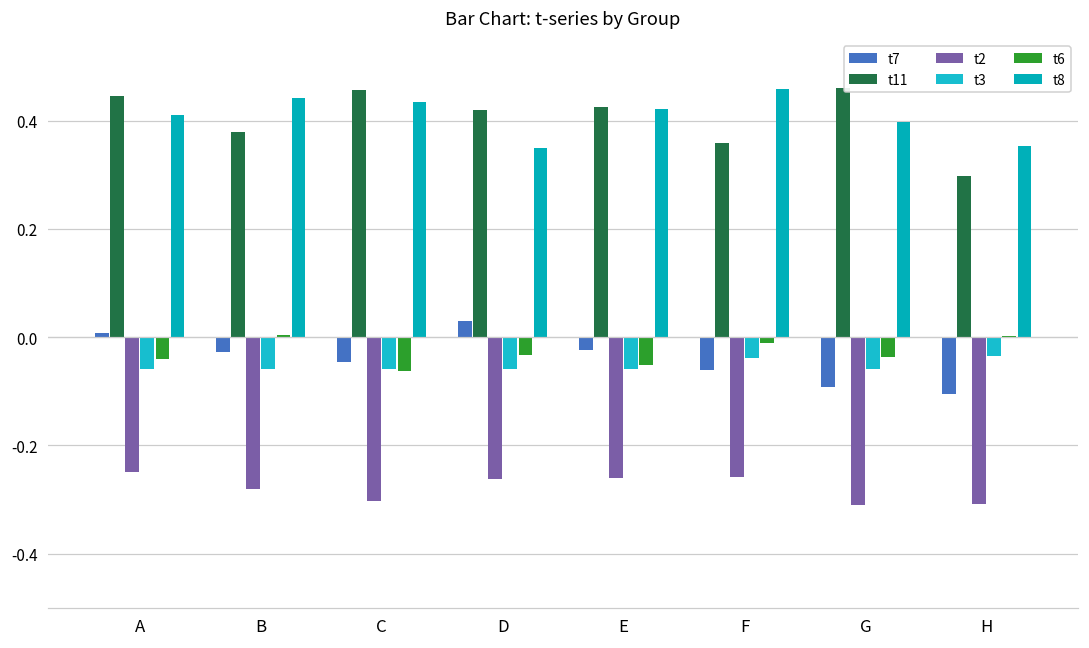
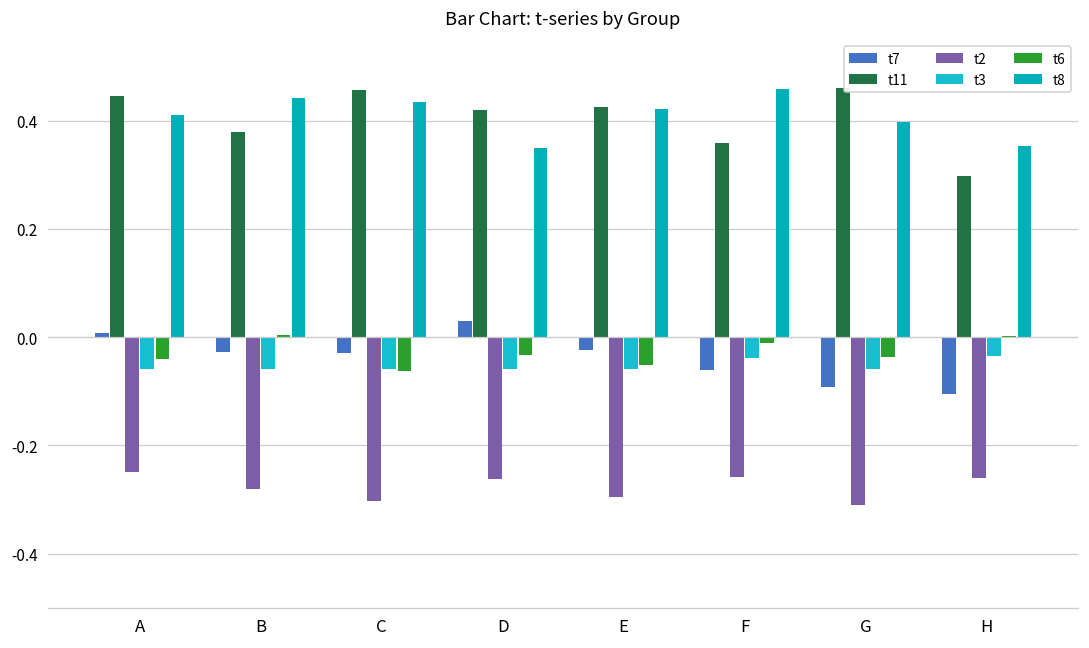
t7, C: -0.05 -> -0.03
t2, E: -0.26 -> -0.30
t2, H: -0.31 -> -0.26
